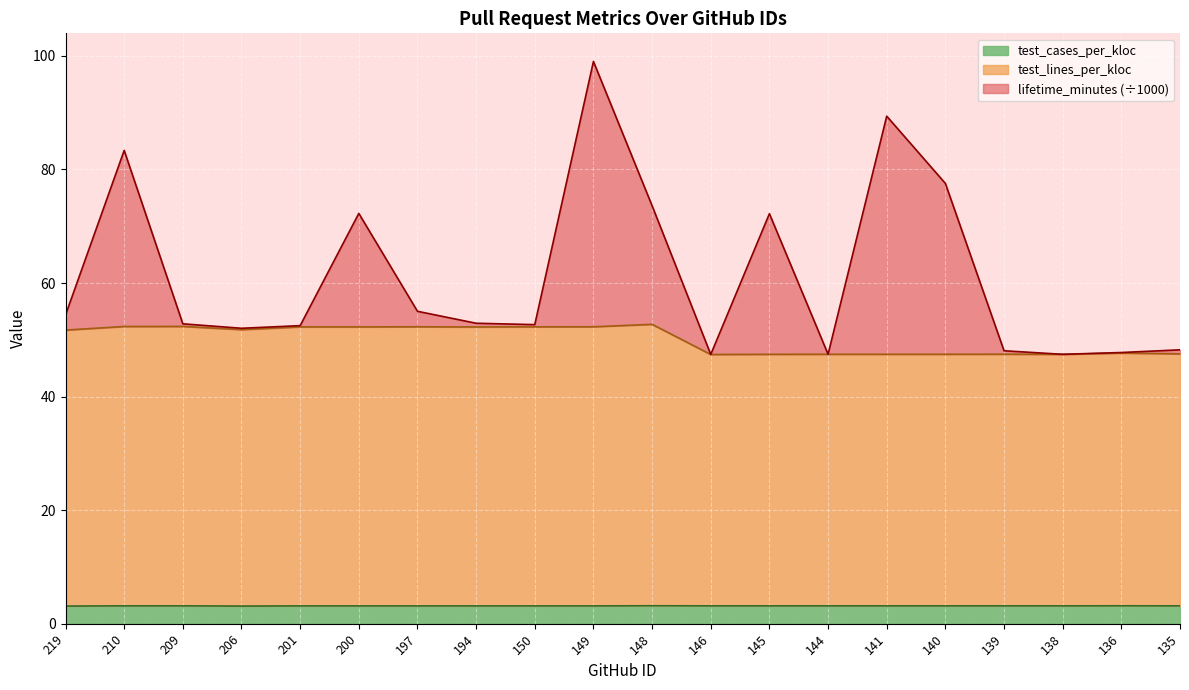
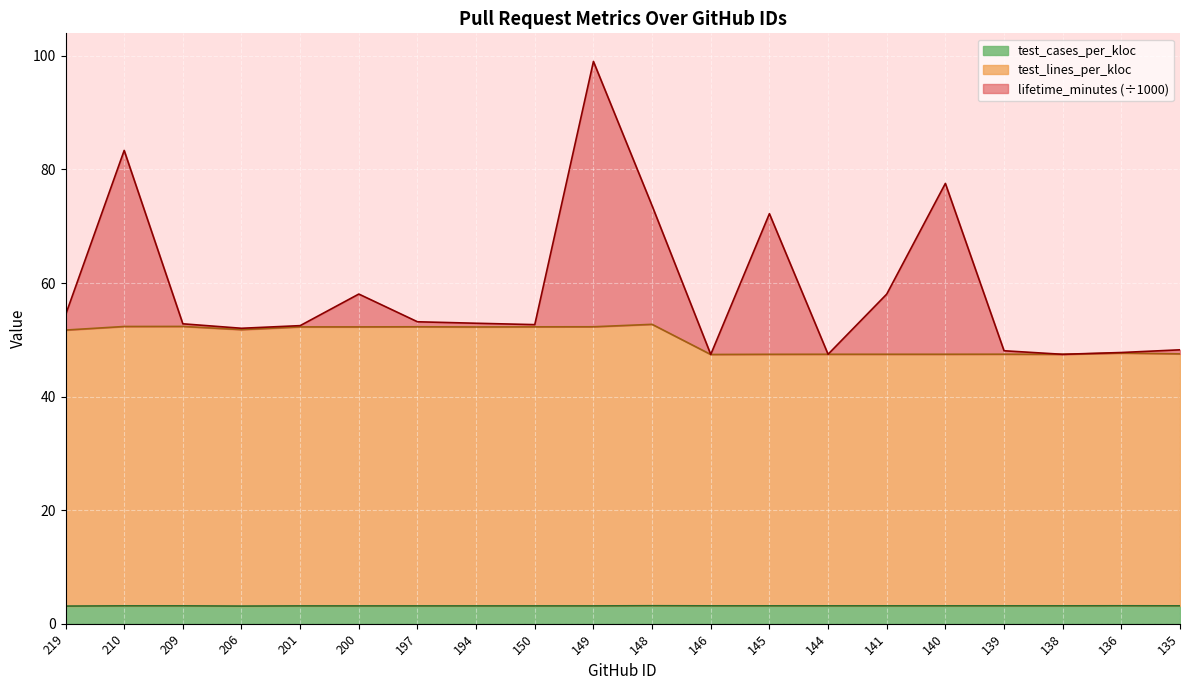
lifetime_minutes (÷1000), 200: 20 -> 6
lifetime_minutes (÷1000), 197: 3 -> 1
lifetime_minutes (÷1000), 141: 42 -> 11
